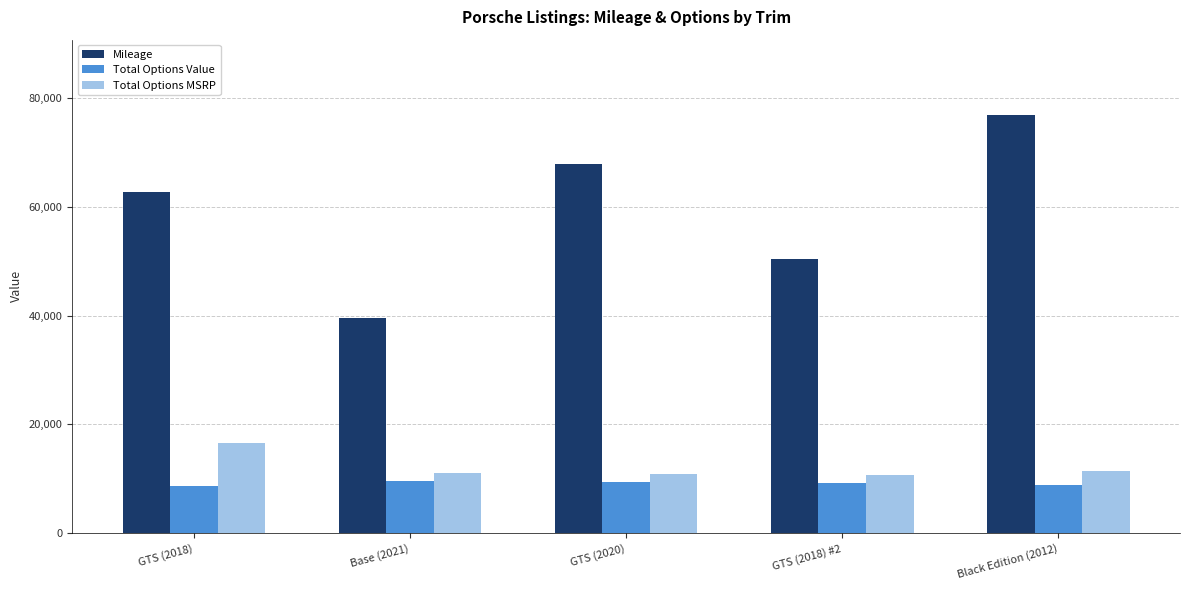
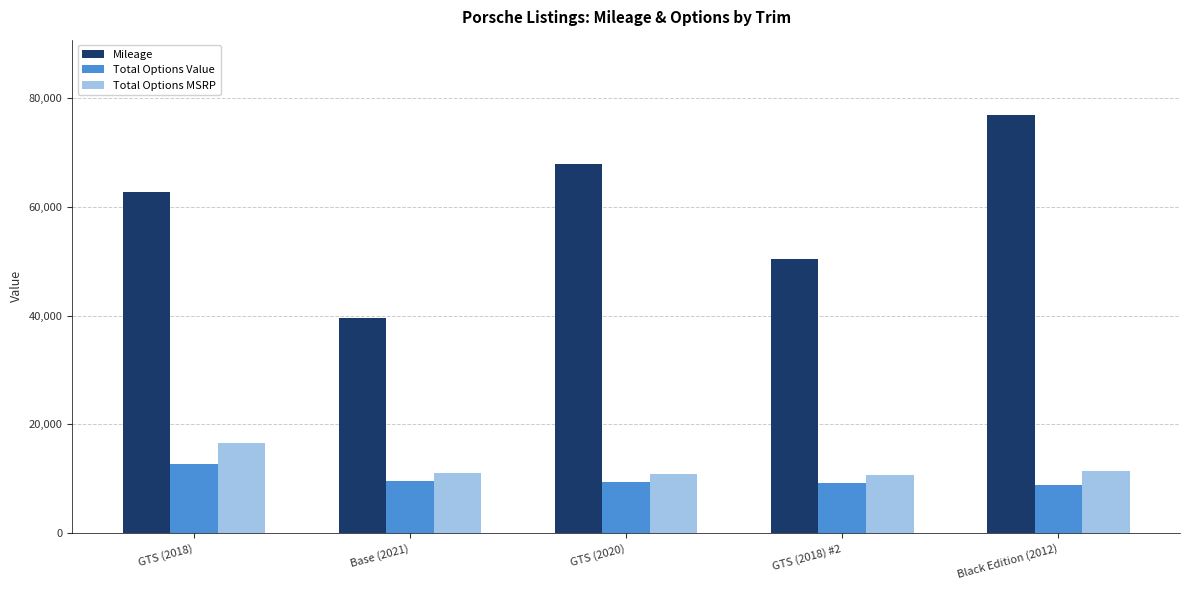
Total Options Value, GTS (2018): 9,000 -> 13,000
